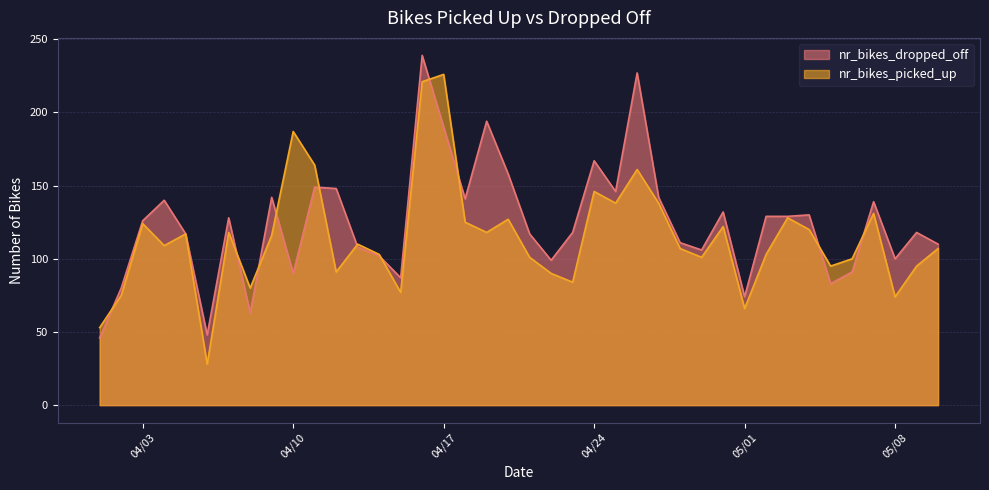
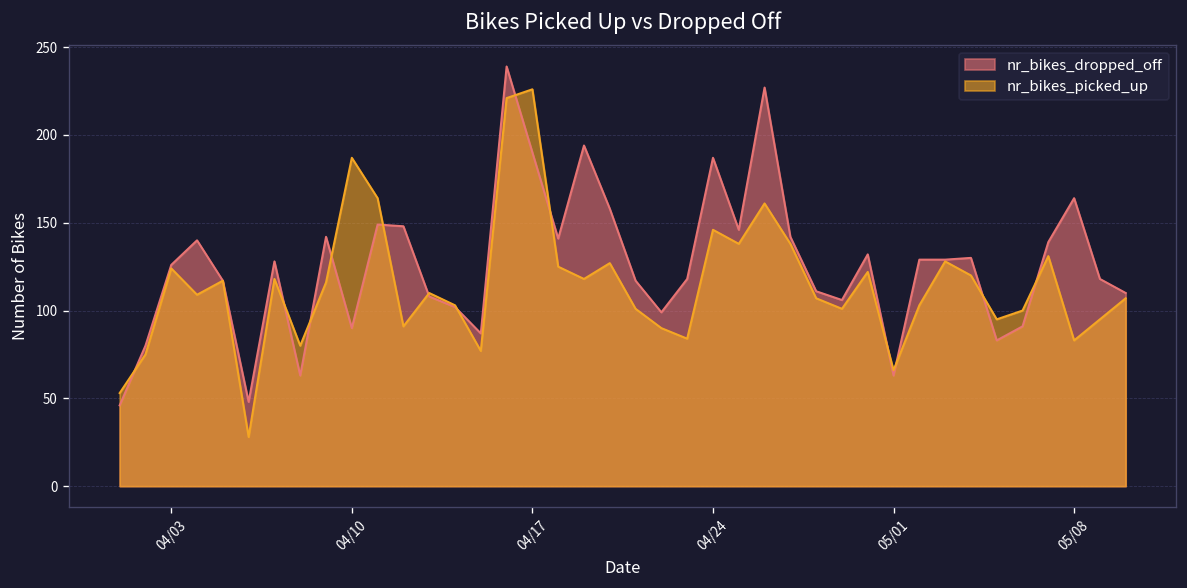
nr_bikes_dropped_off, 04/24: 167 -> 187
nr_bikes_dropped_off, 05/01: 74 -> 63
nr_bikes_dropped_off, 05/08: 100 -> 164
nr_bikes_picked_up, 05/08: 74 -> 83
